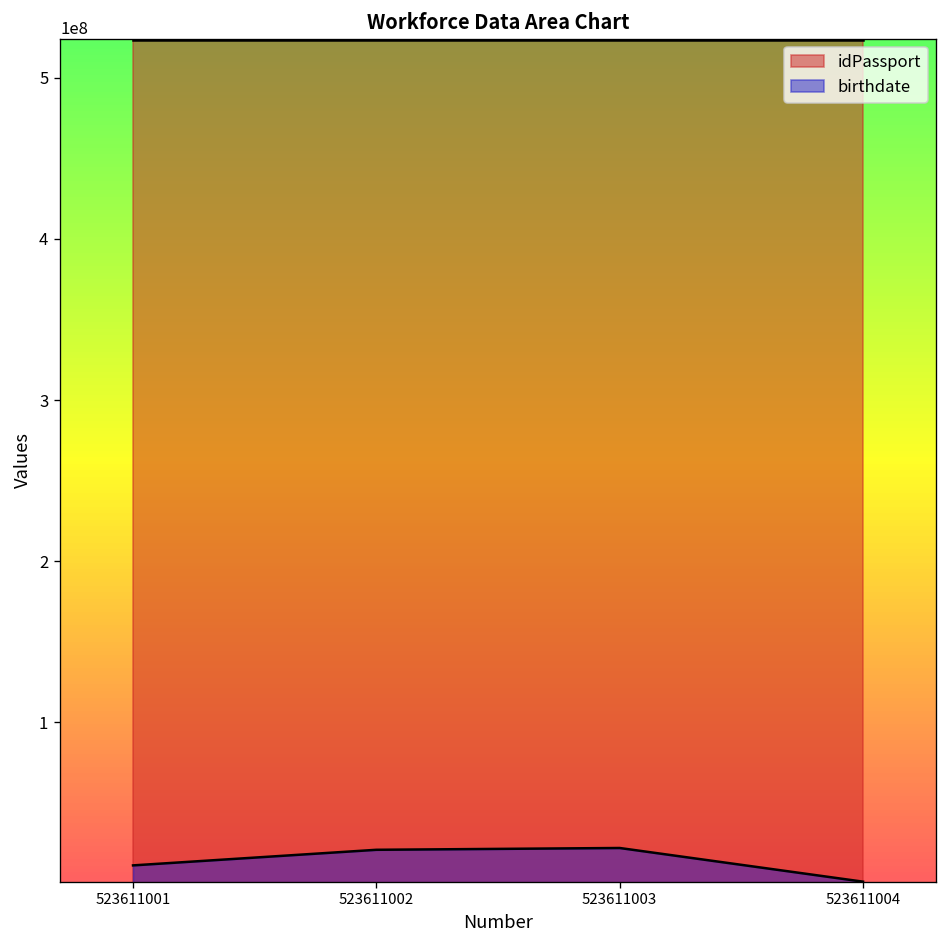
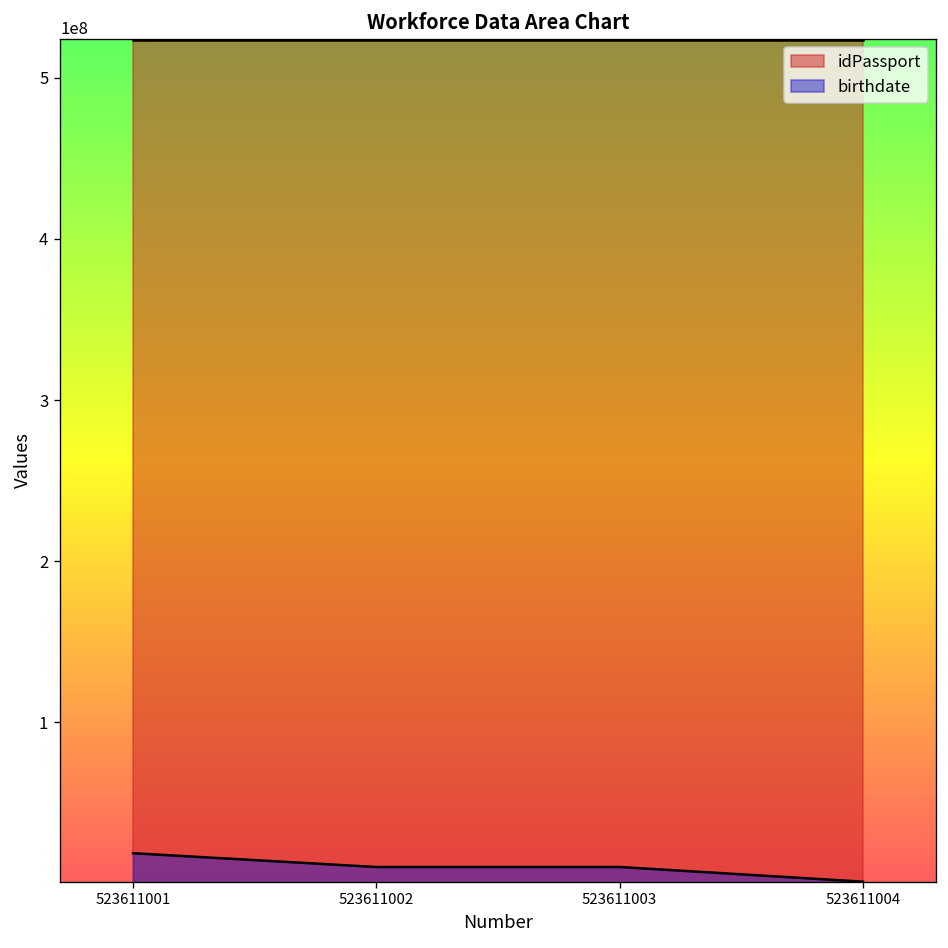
birthdate, 523611001: 11000000 -> 19000000
birthdate, 523611002: 21000000 -> 10000000
birthdate, 523611003: 22000000 -> 10000000
